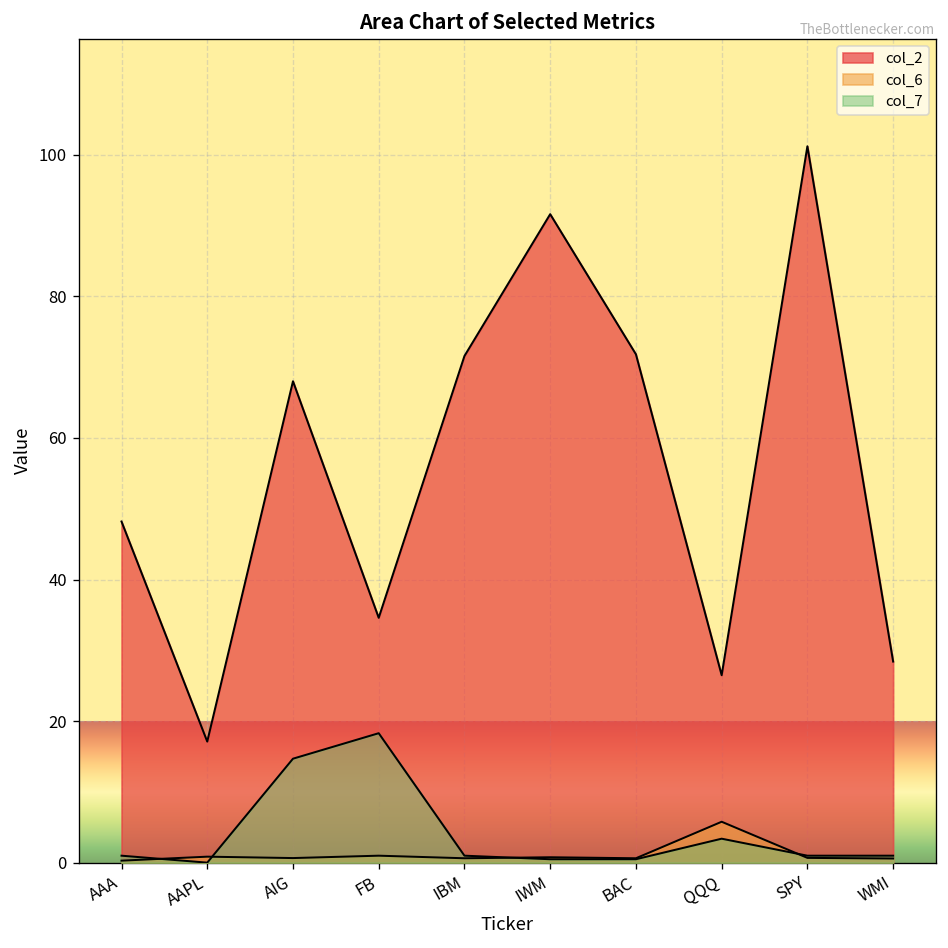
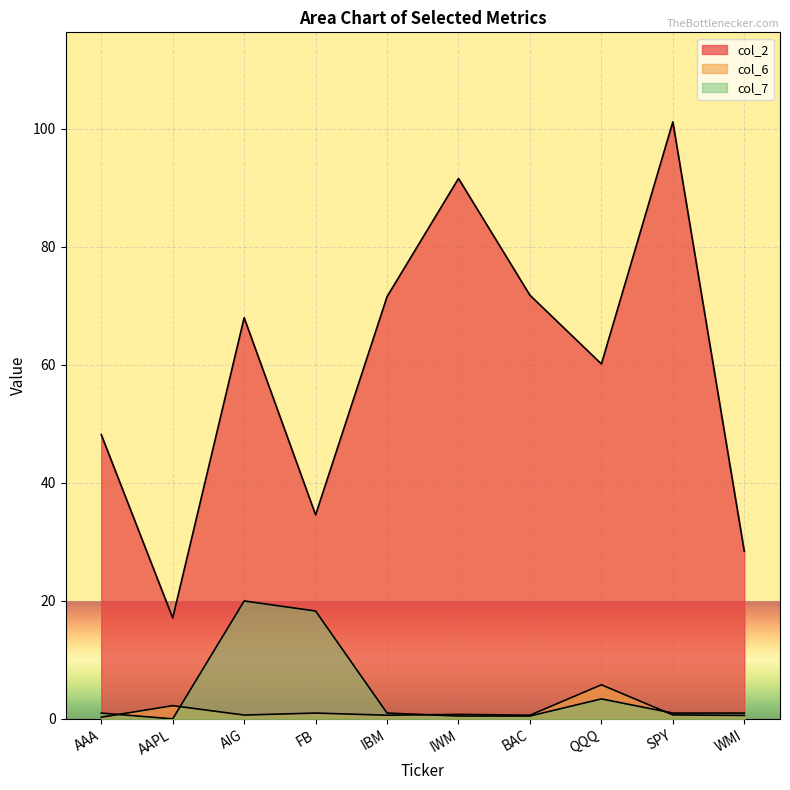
col_6, AAPL: 1 -> 2
col_7, AIG: 15 -> 20
col_2, QQQ: 26 -> 60
